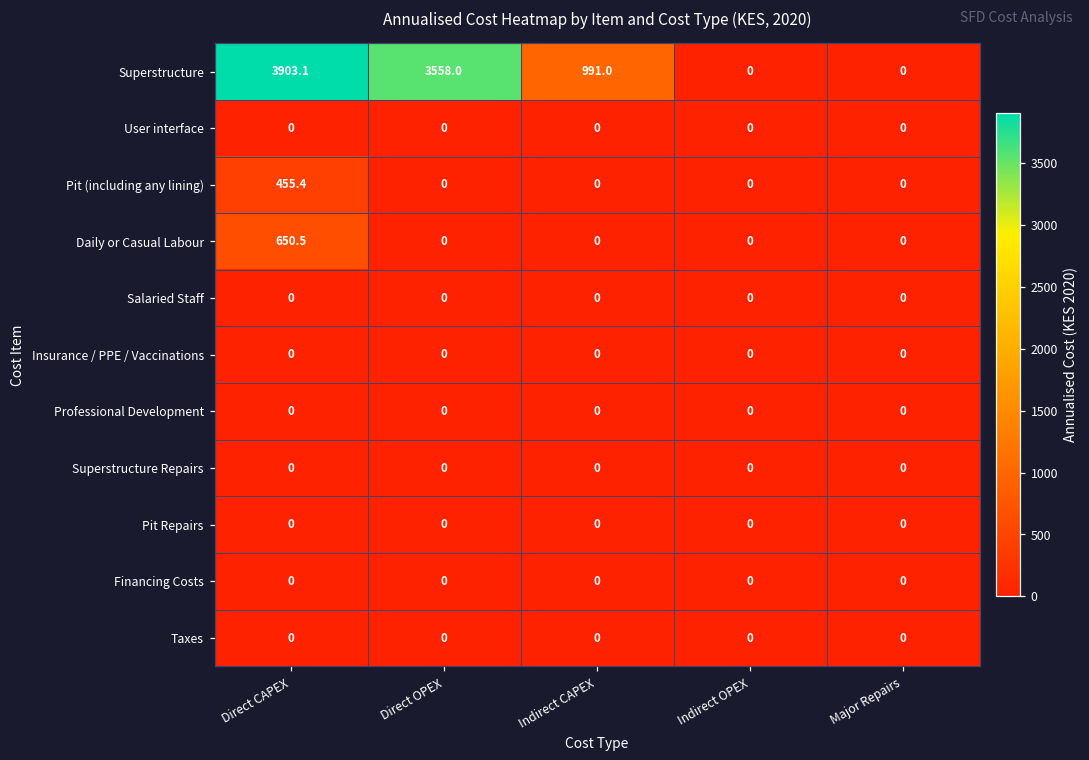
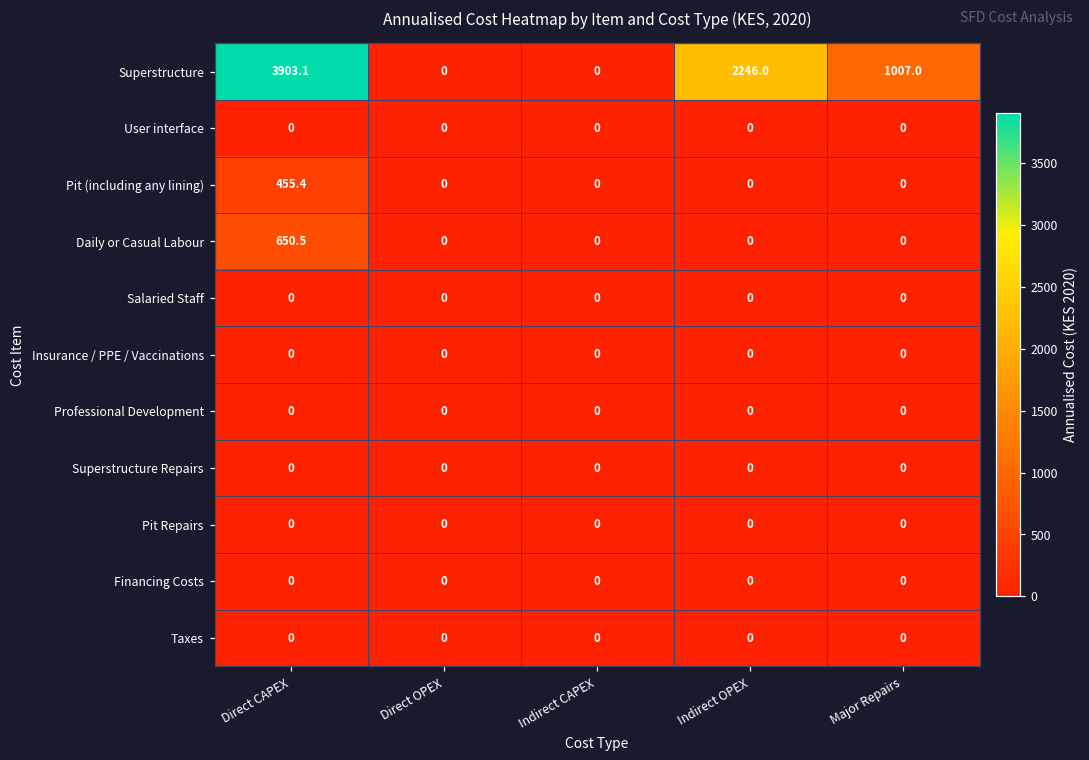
Superstructure, Direct OPEX: 3558.0 -> 0
Superstructure, Indirect CAPEX: 991.0 -> 0
Superstructure, Indirect OPEX: 0 -> 2246.0
Superstructure, Major Repairs: 0 -> 1007.0
